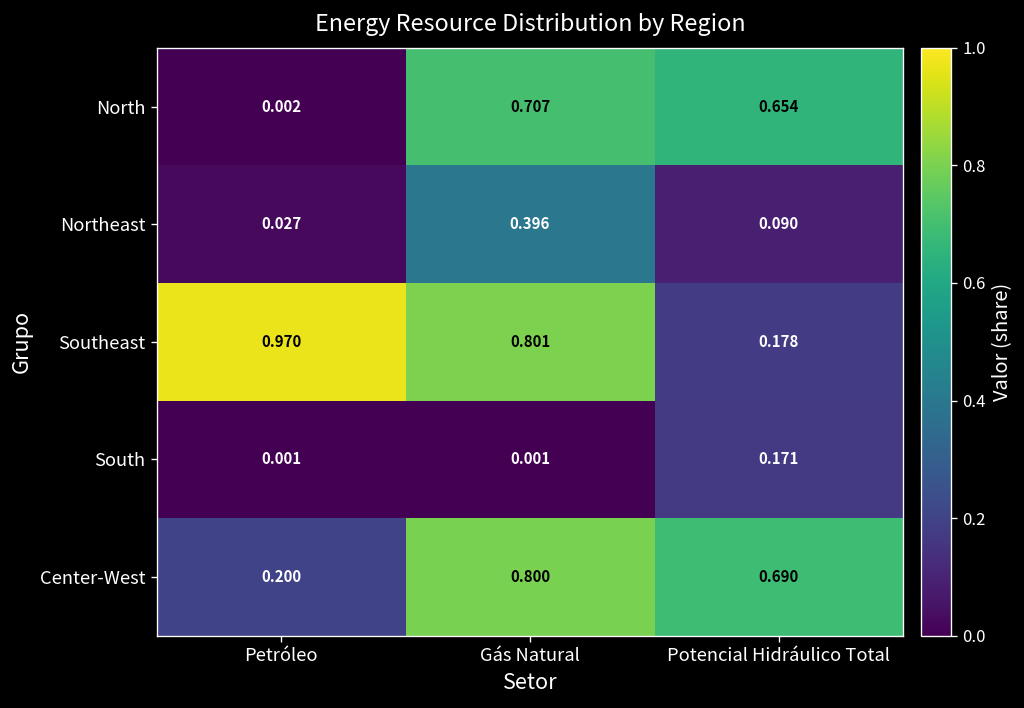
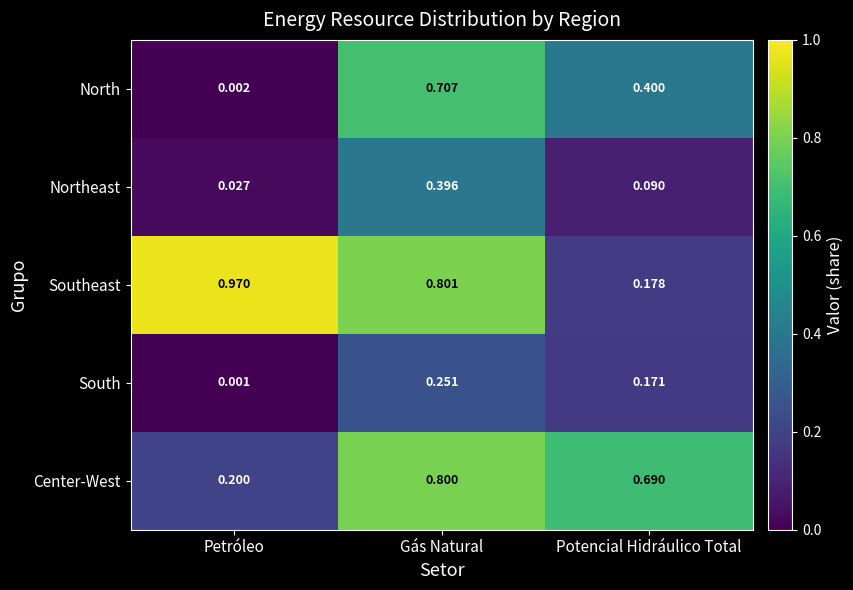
North, Potencial Hidráulico Total: 0.654 -> 0.400
South, Gás Natural: 0.001 -> 0.251
